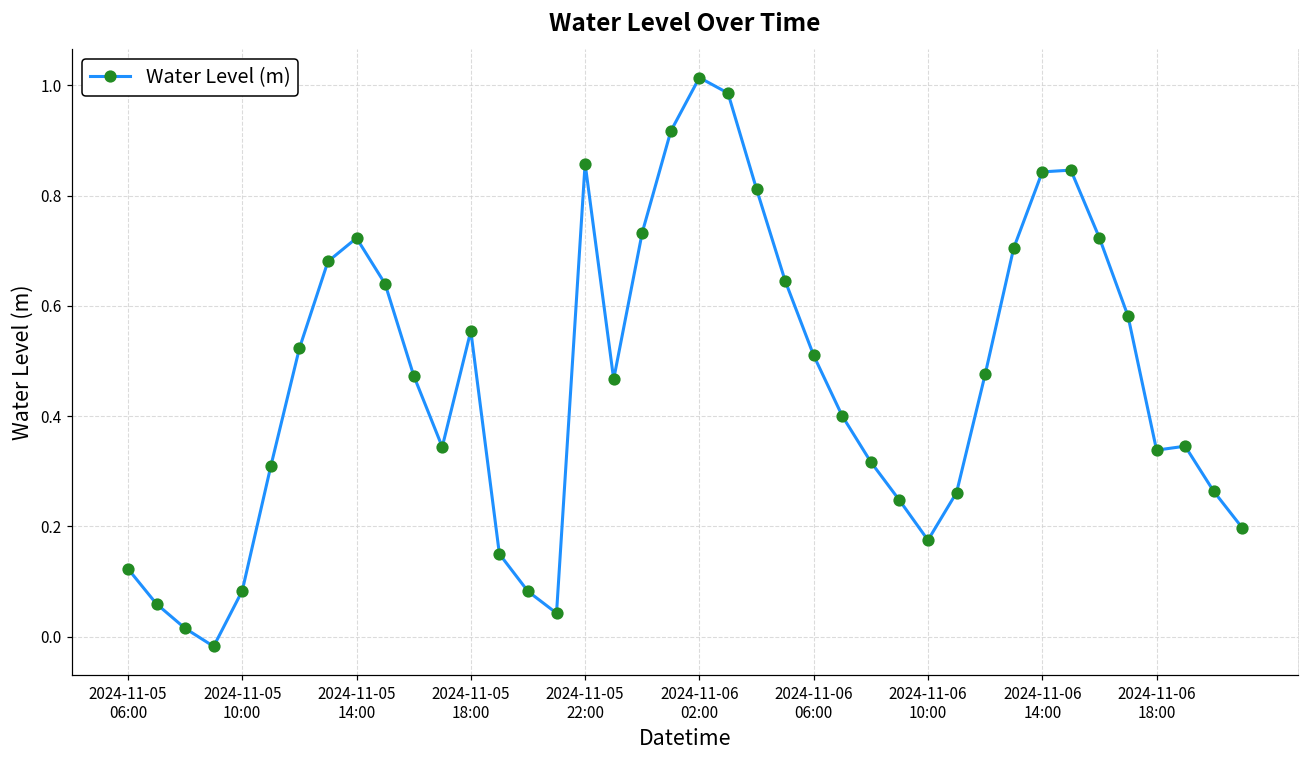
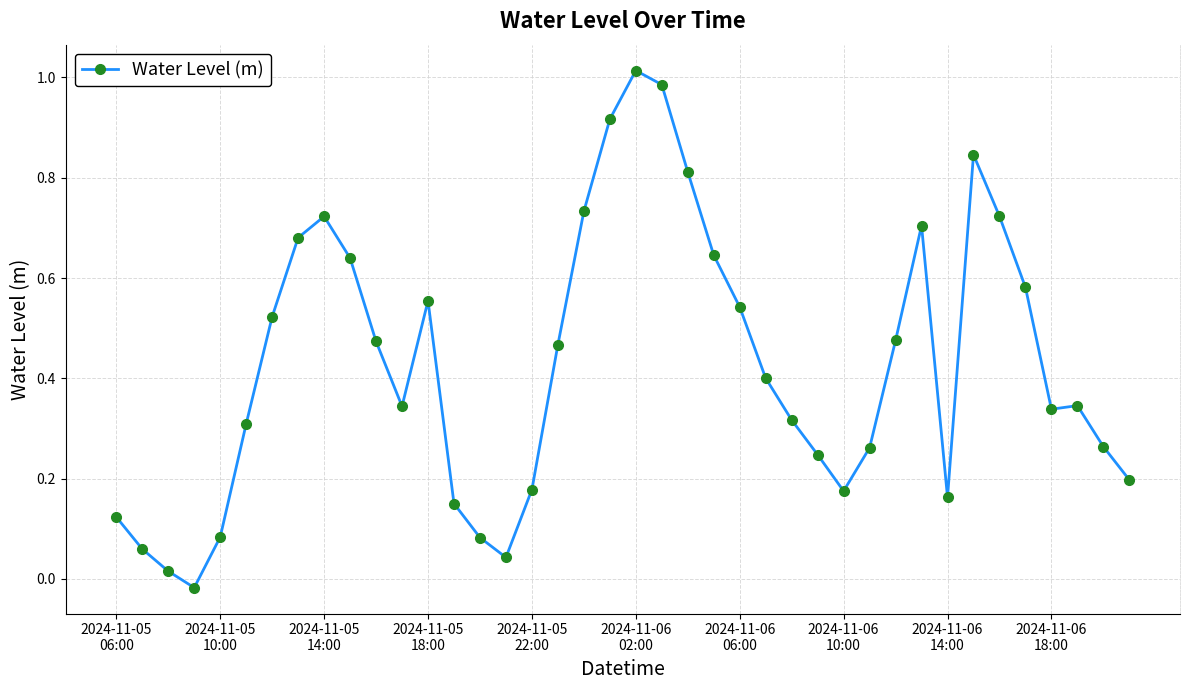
2024-11-05 22:00: 0.86 -> 0.18
2024-11-06 06:00: 0.51 -> 0.54
2024-11-06 14:00: 0.84 -> 0.16
